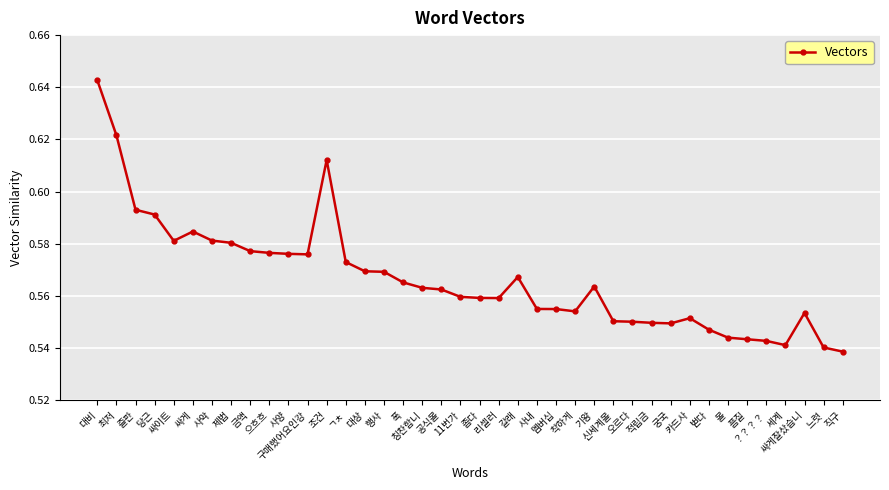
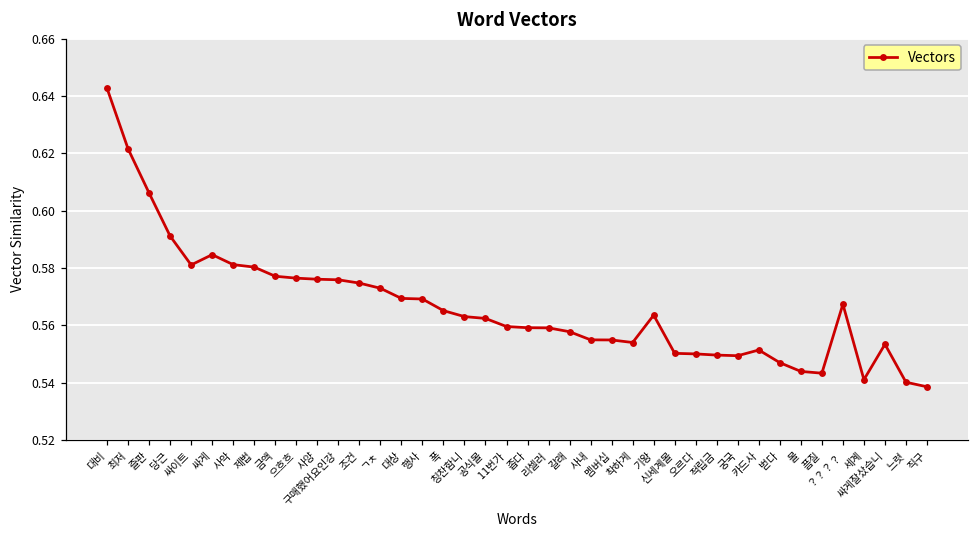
즐판: 0.593 -> 0.606
조건: 0.612 -> 0.575
갈래: 0.567 -> 0.558
？？？？: 0.543 -> 0.567
